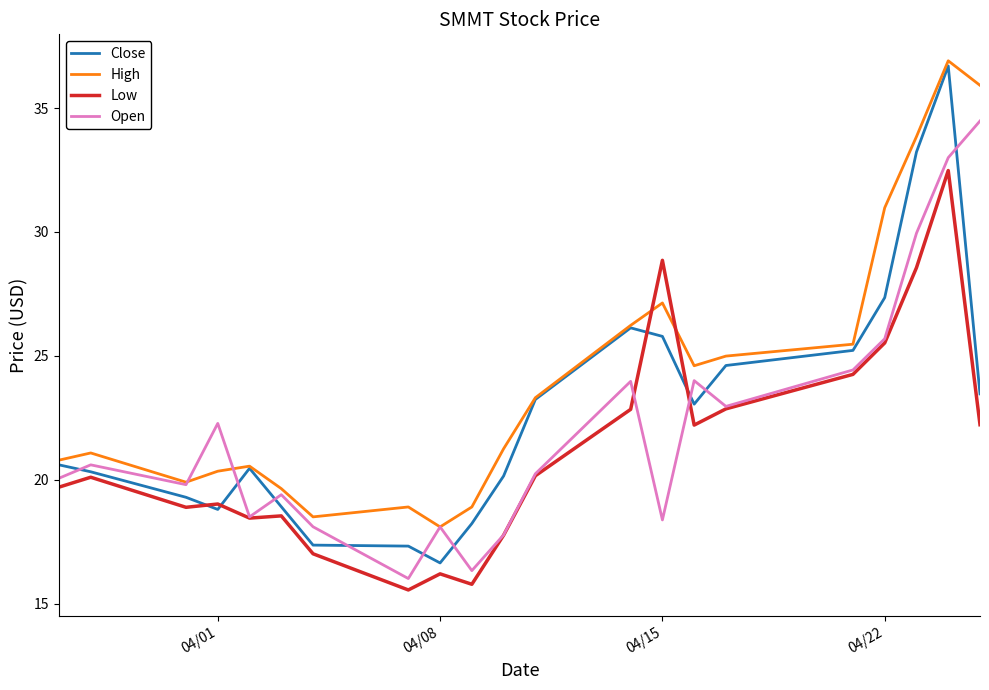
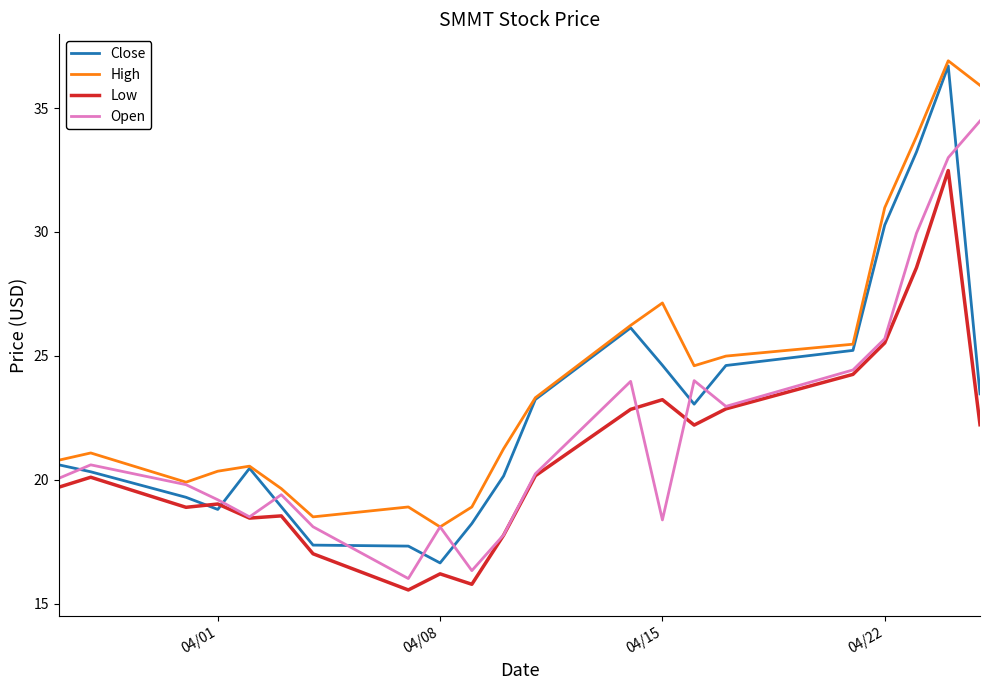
Open, 04/01: 22.3 -> 19.2
Close, 04/15: 25.8 -> 24.6
Low, 04/15: 28.9 -> 23.2
Close, 04/22: 27.4 -> 30.3
